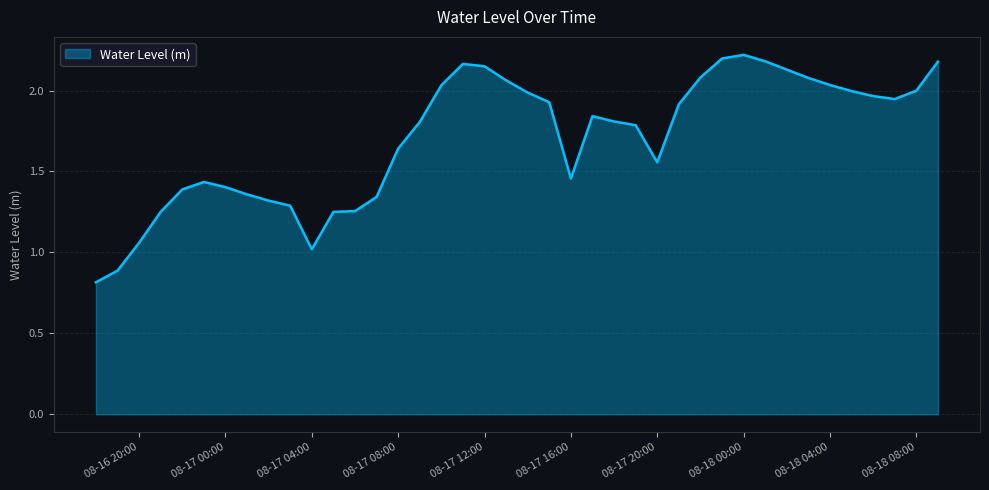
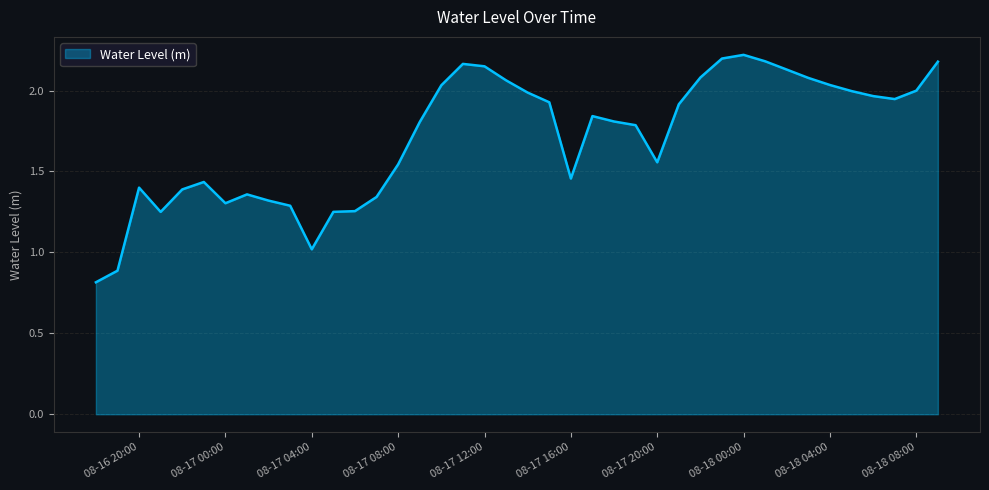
08-16 20:00: 1.06 -> 1.40
08-17 00:00: 1.40 -> 1.30
08-17 08:00: 1.64 -> 1.54
